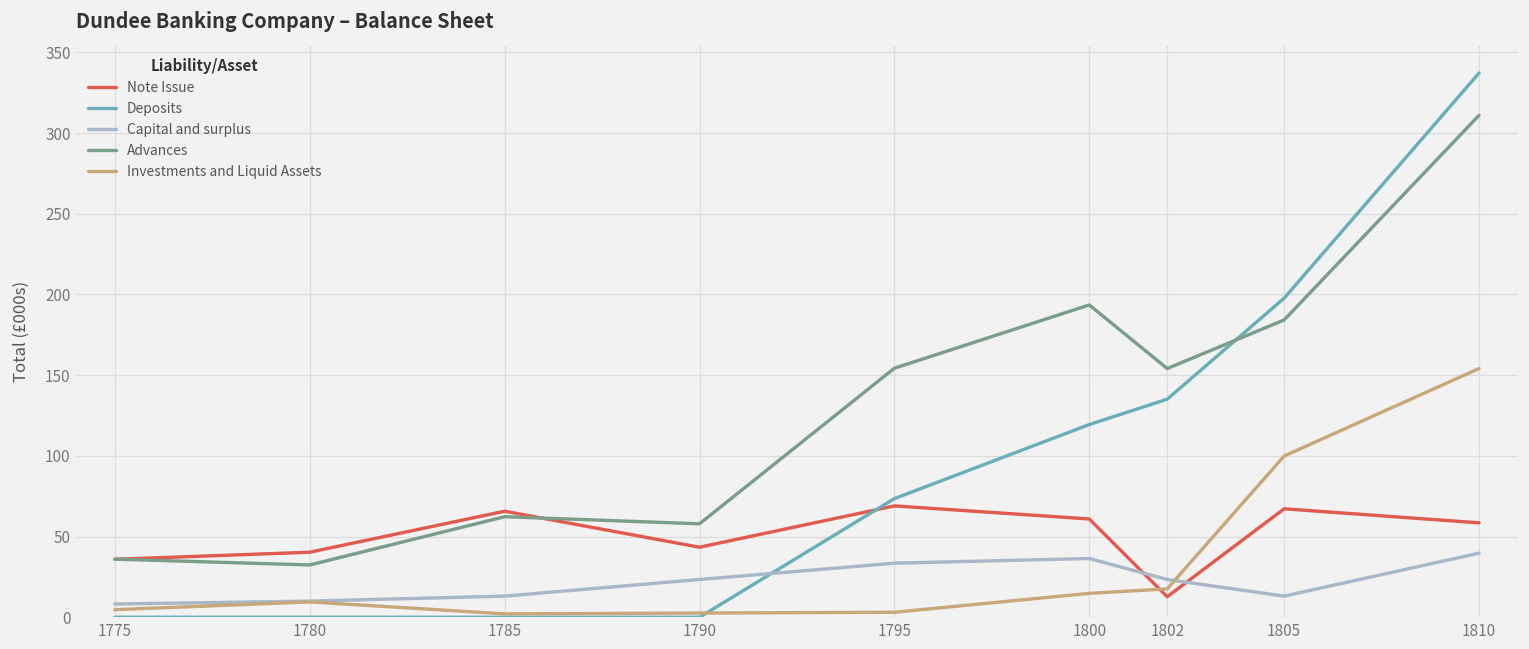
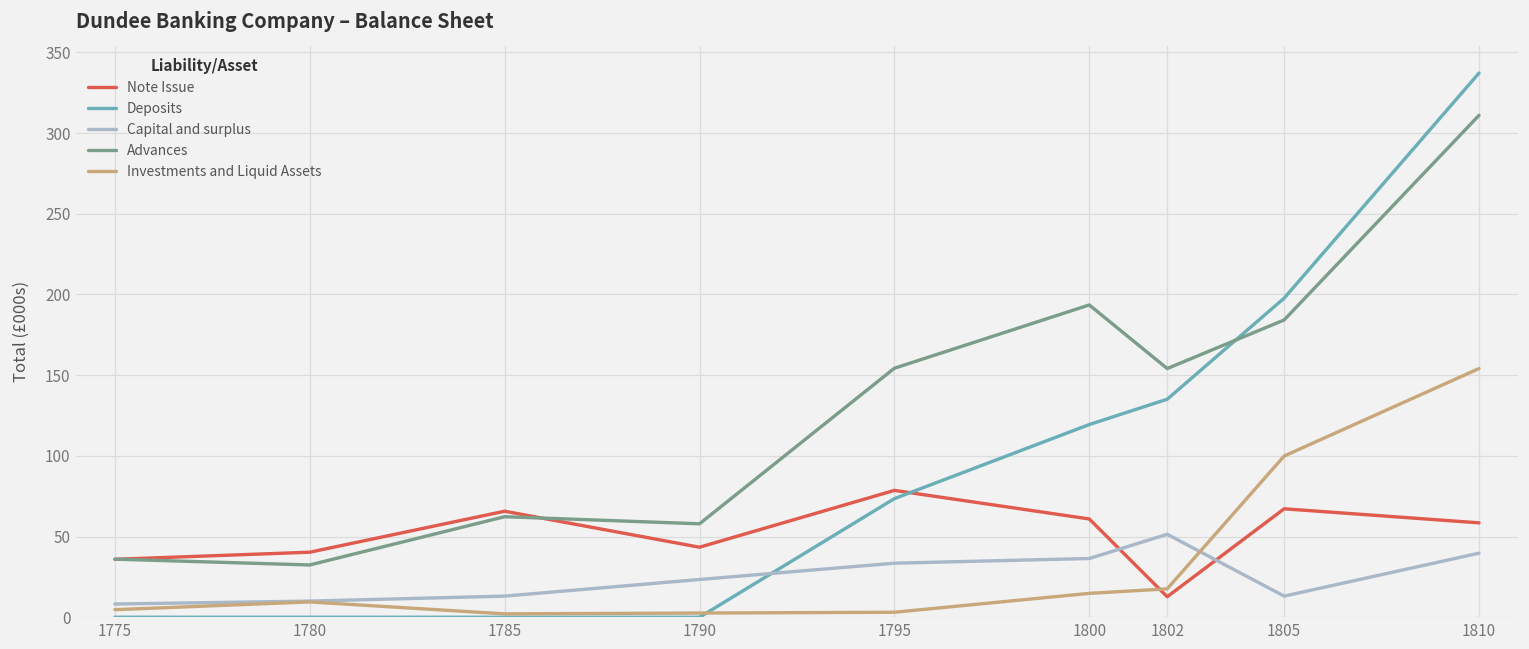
Note Issue, 1795: 69 -> 79
Capital and surplus, 1802: 23 -> 51
